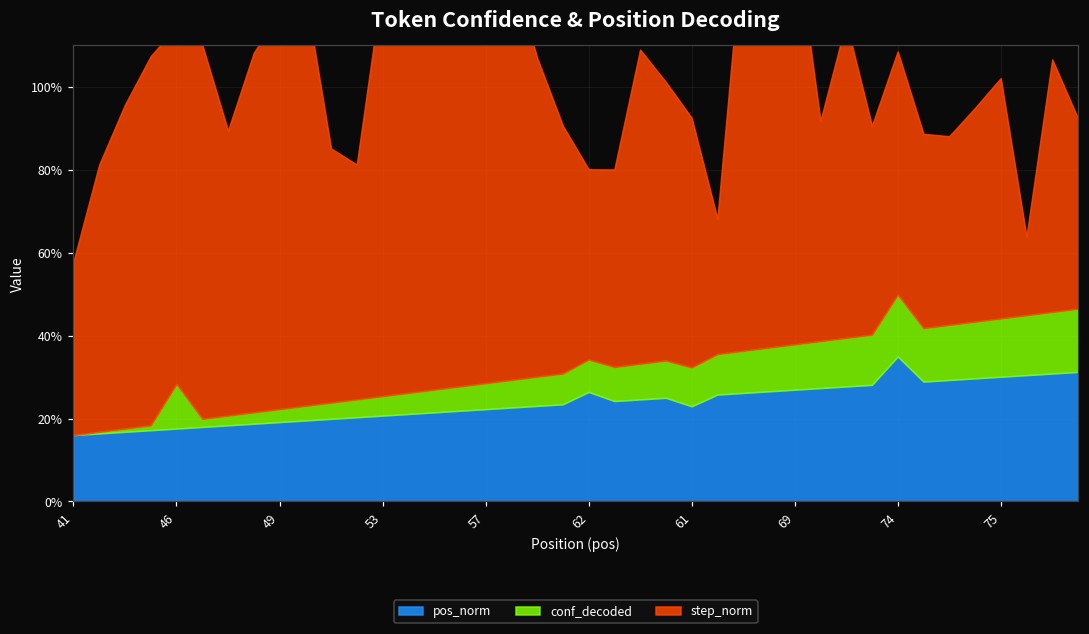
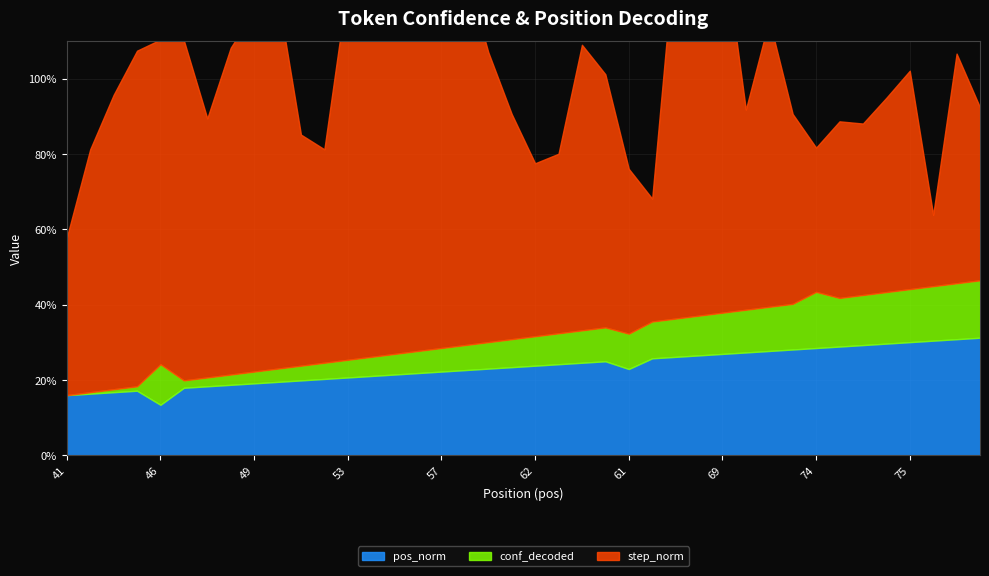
pos_norm, 46: 18% -> 13%
pos_norm, 62: 26% -> 24%
step_norm, 61: 60% -> 44%
pos_norm, 74: 35% -> 29%
step_norm, 74: 59% -> 38%
